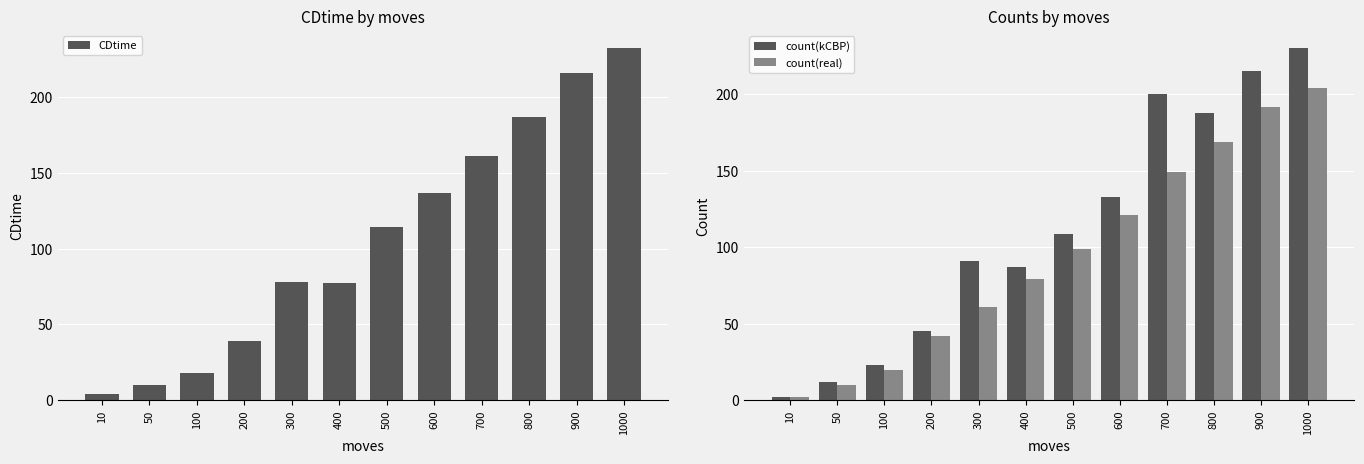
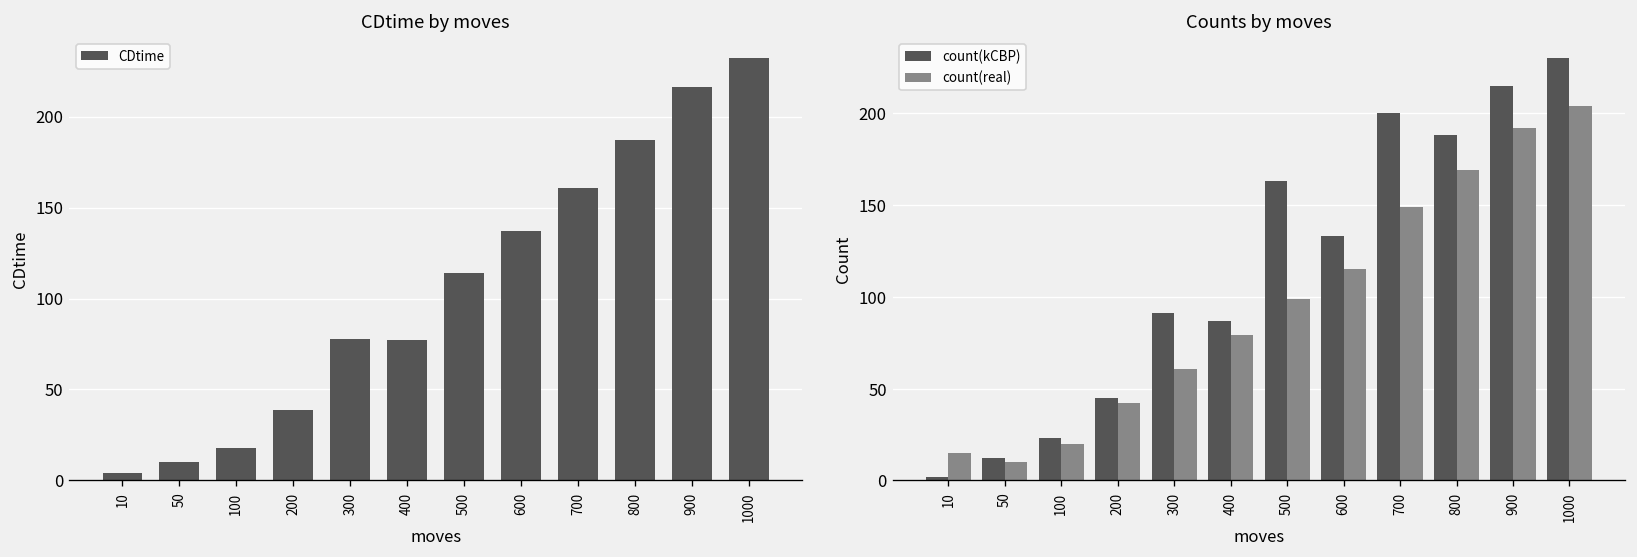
Counts by moves, count(real), 10: 2 -> 15
Counts by moves, count(kCBP), 500: 109 -> 163
Counts by moves, count(real), 600: 121 -> 115
